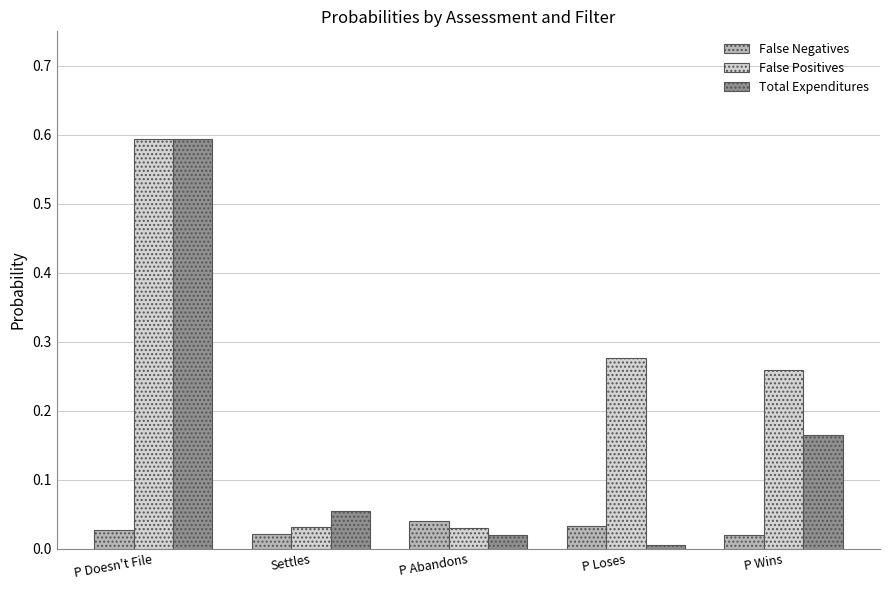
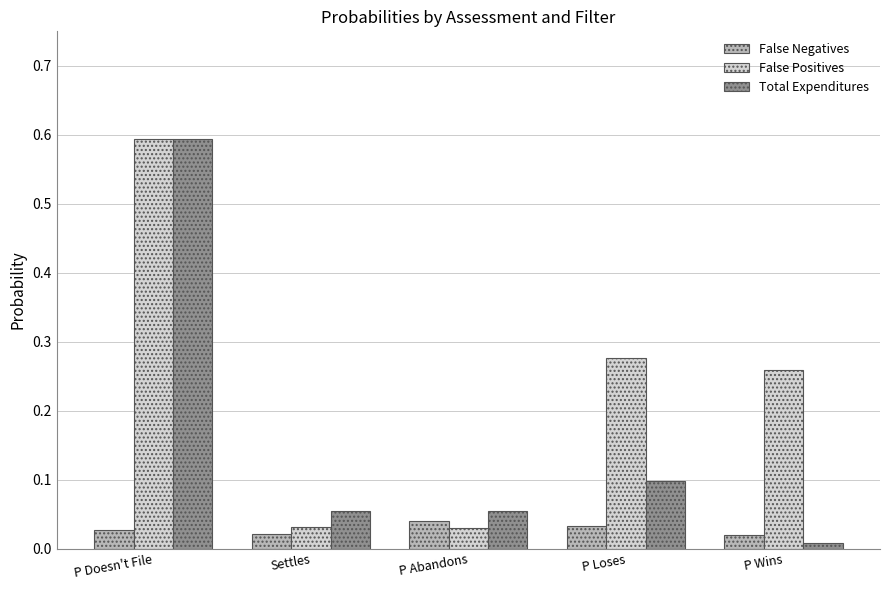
Total Expenditures, P Abandons: 0.02 -> 0.05
Total Expenditures, P Loses: 0.01 -> 0.10
Total Expenditures, P Wins: 0.16 -> 0.01
